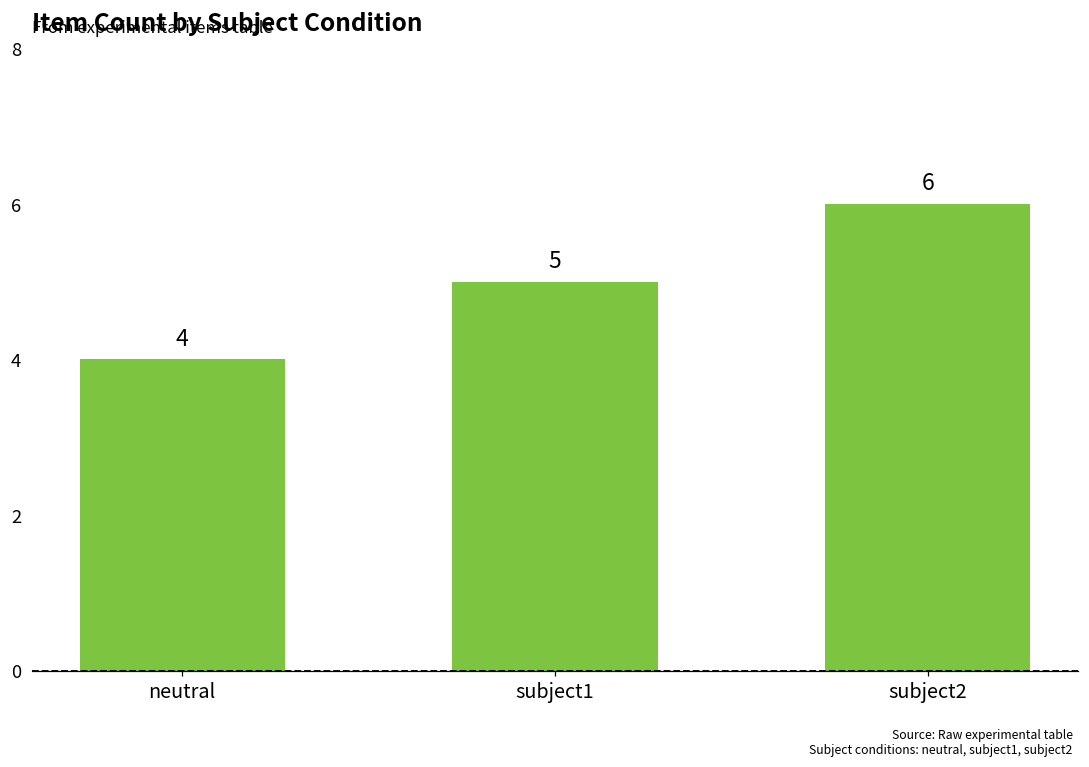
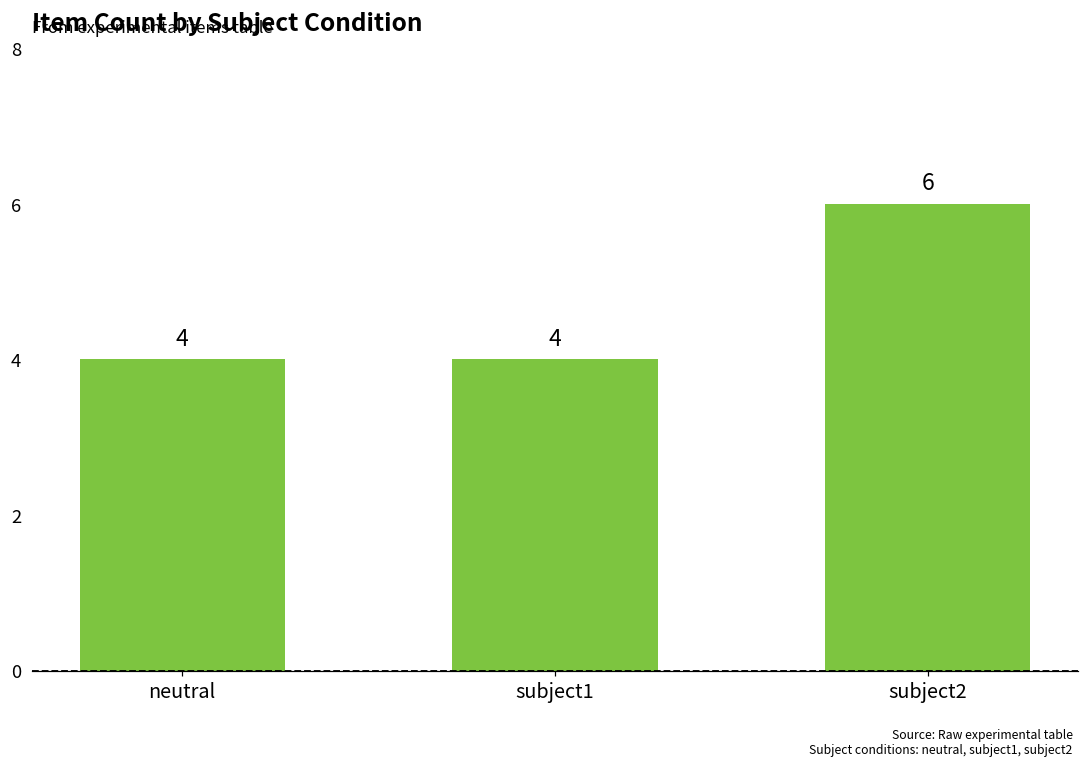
subject1: 5 -> 4
